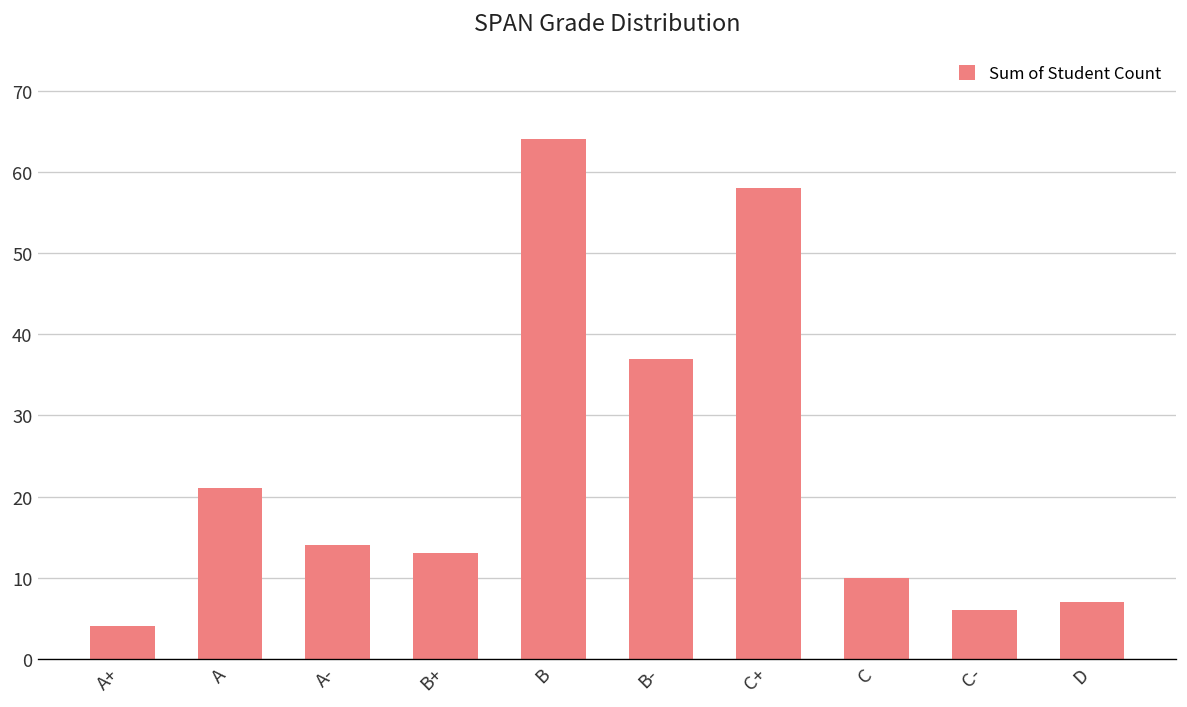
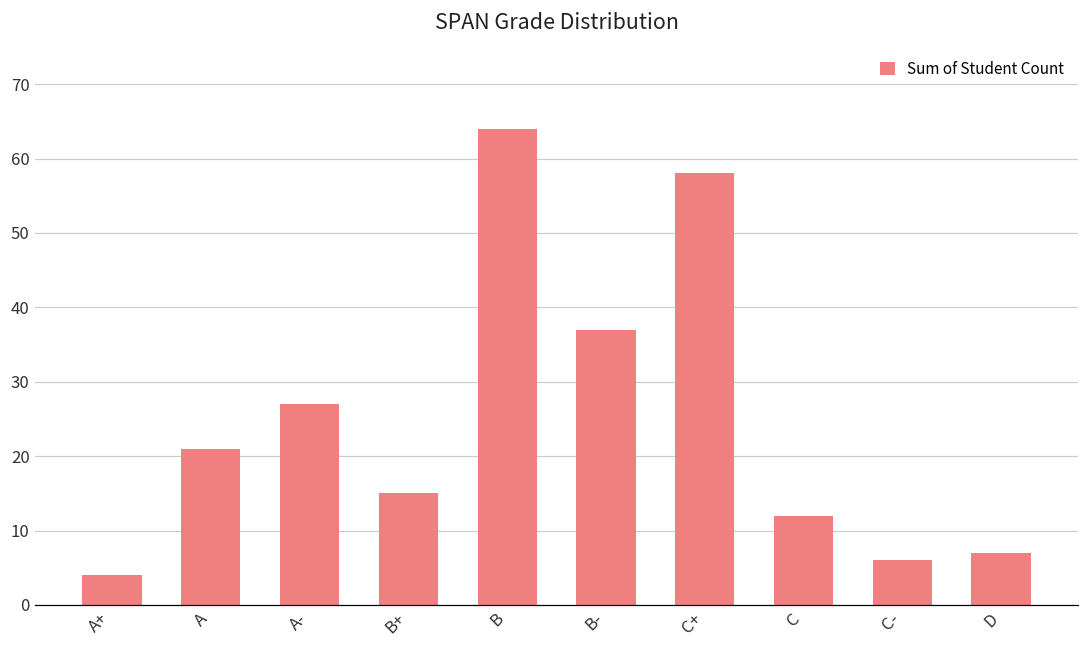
A-: 14 -> 27
B+: 13 -> 15
C: 10 -> 12
